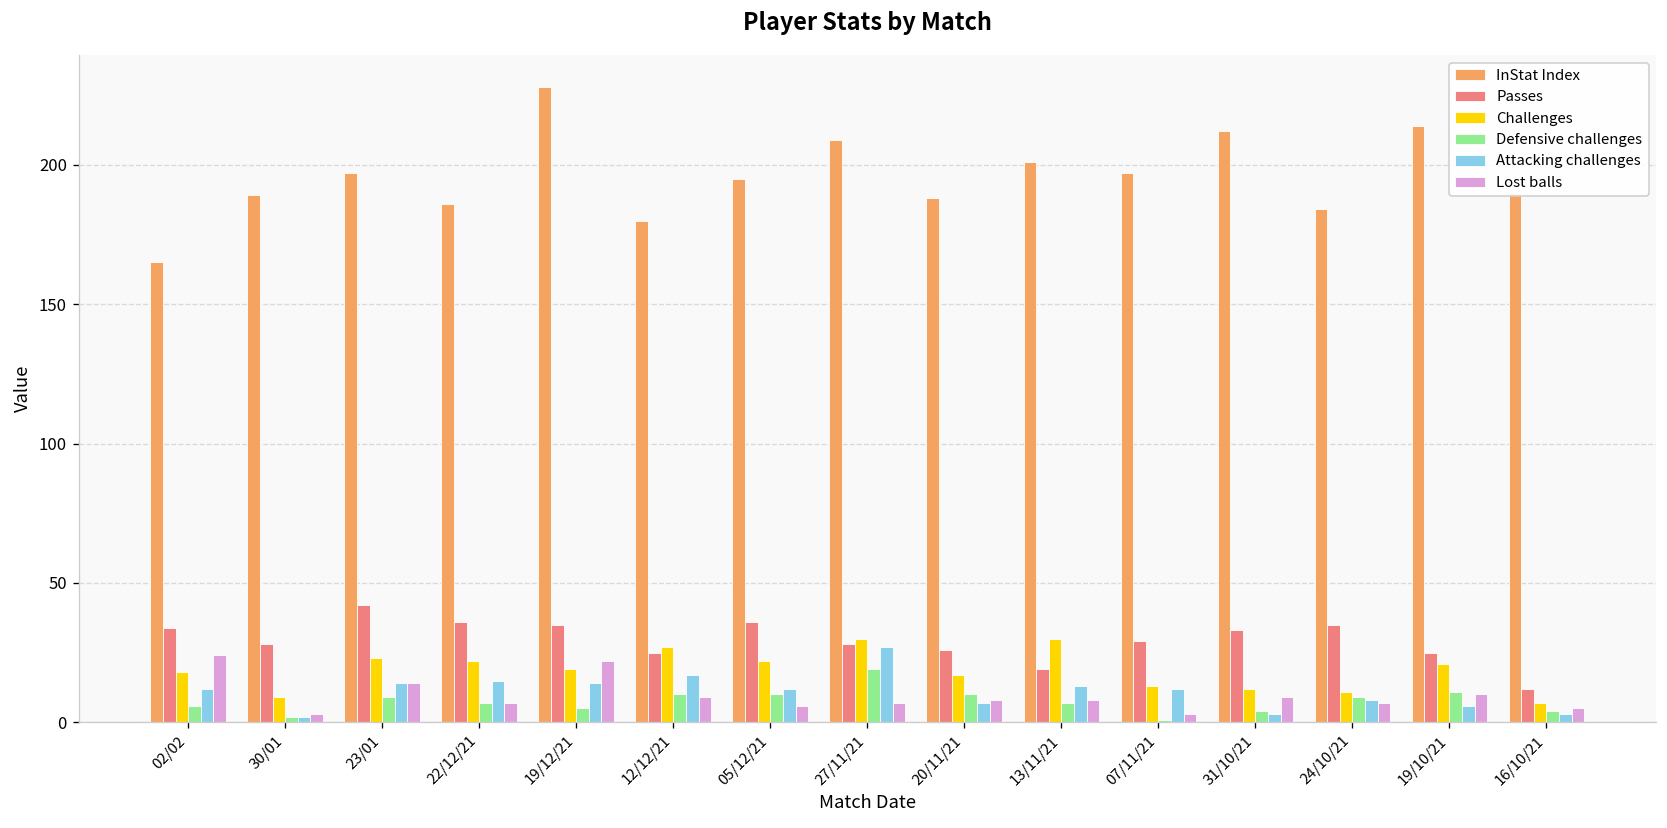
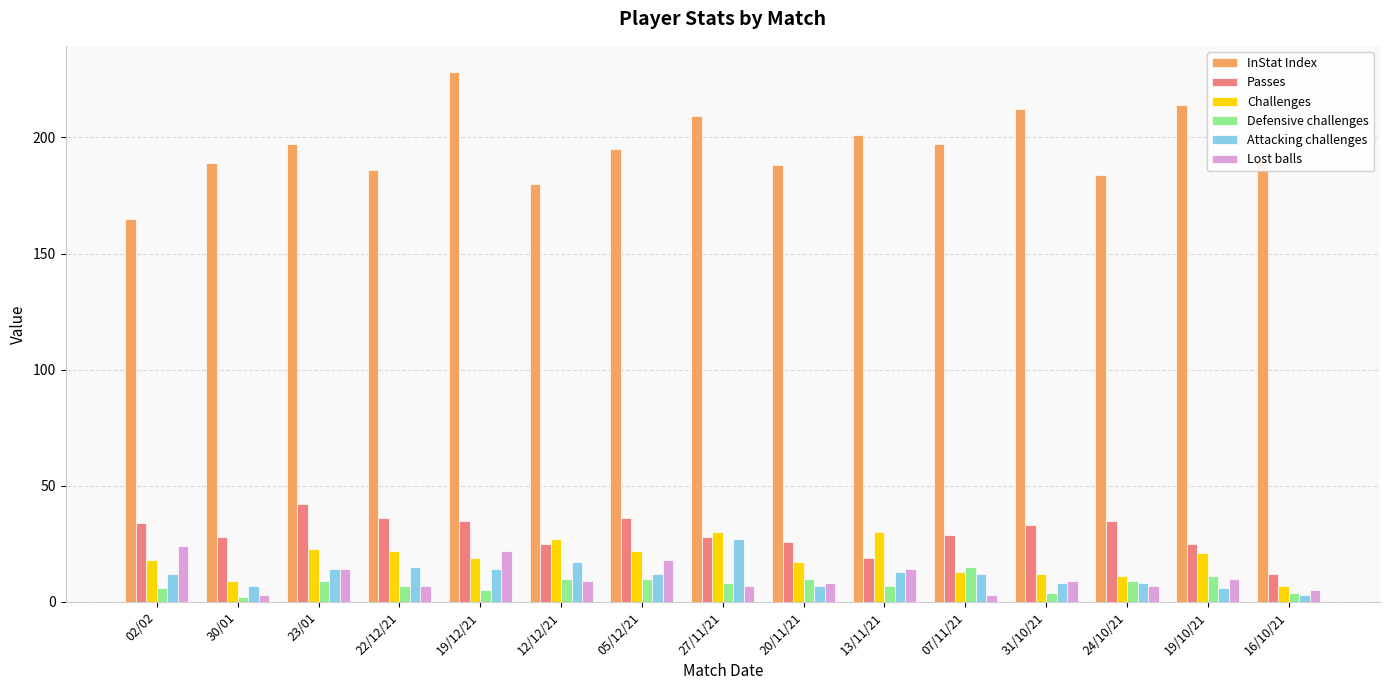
Attacking challenges, 30/01: 2 -> 7
Lost balls, 05/12/21: 6 -> 18
Defensive challenges, 27/11/21: 19 -> 8
Lost balls, 13/11/21: 8 -> 14
Defensive challenges, 07/11/21: 1 -> 15
Attacking challenges, 31/10/21: 3 -> 8
